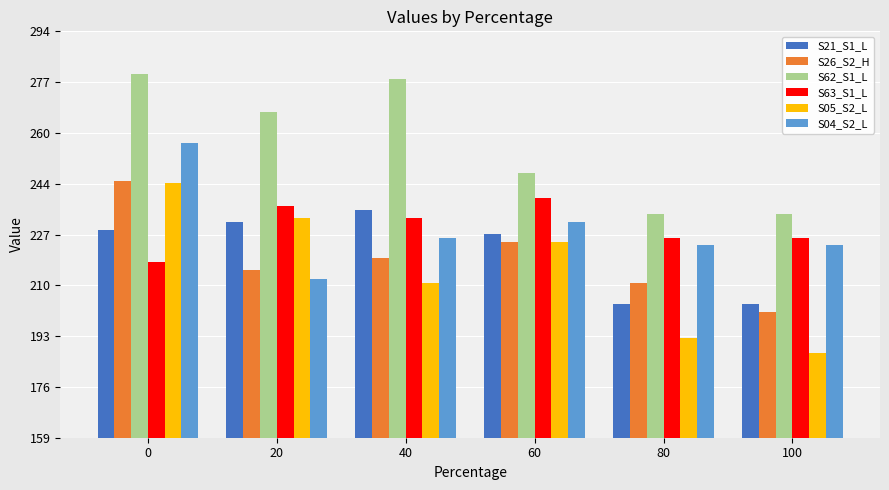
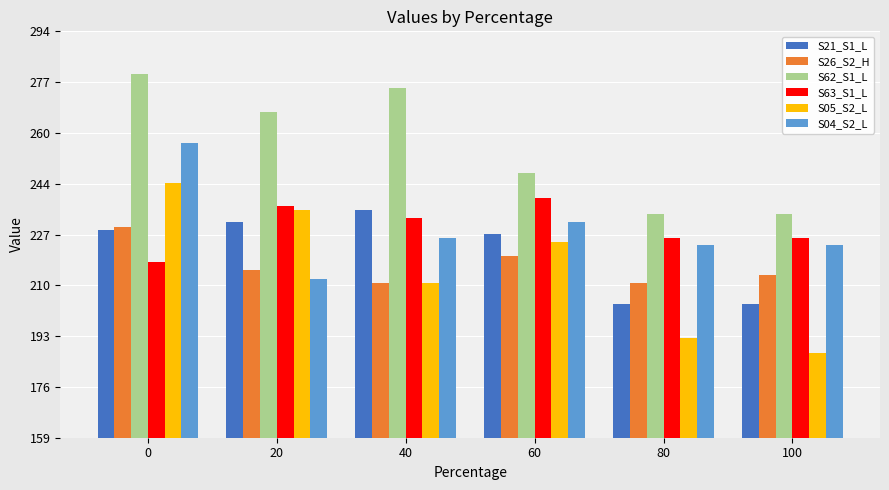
S26_S2_H, 0: 245 -> 230
S05_S2_L, 20: 233 -> 235
S26_S2_H, 40: 219 -> 211
S62_S1_L, 40: 279 -> 276
S26_S2_H, 60: 225 -> 220
S26_S2_H, 100: 202 -> 214
